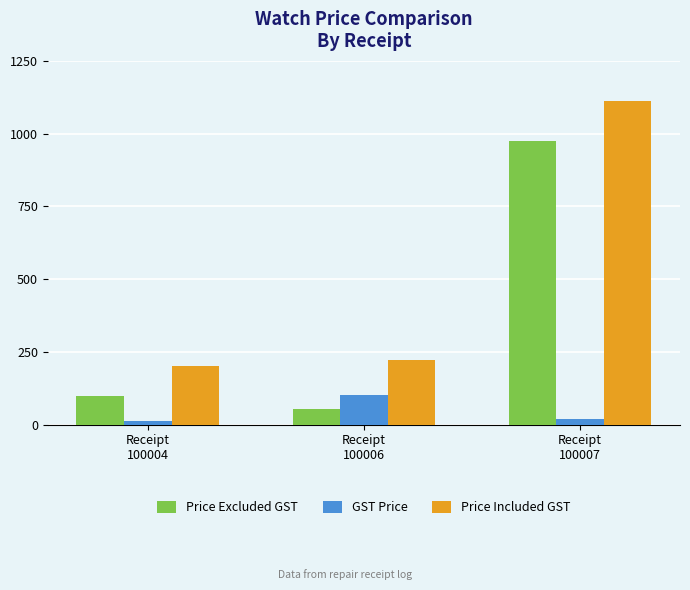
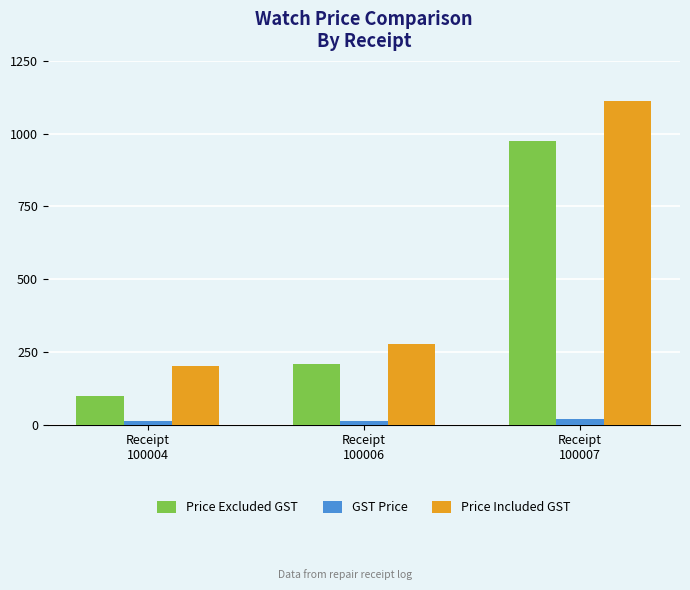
Price Excluded GST, Receipt 100006: 50 -> 210
GST Price, Receipt 100006: 100 -> 10
Price Included GST, Receipt 100006: 220 -> 280
